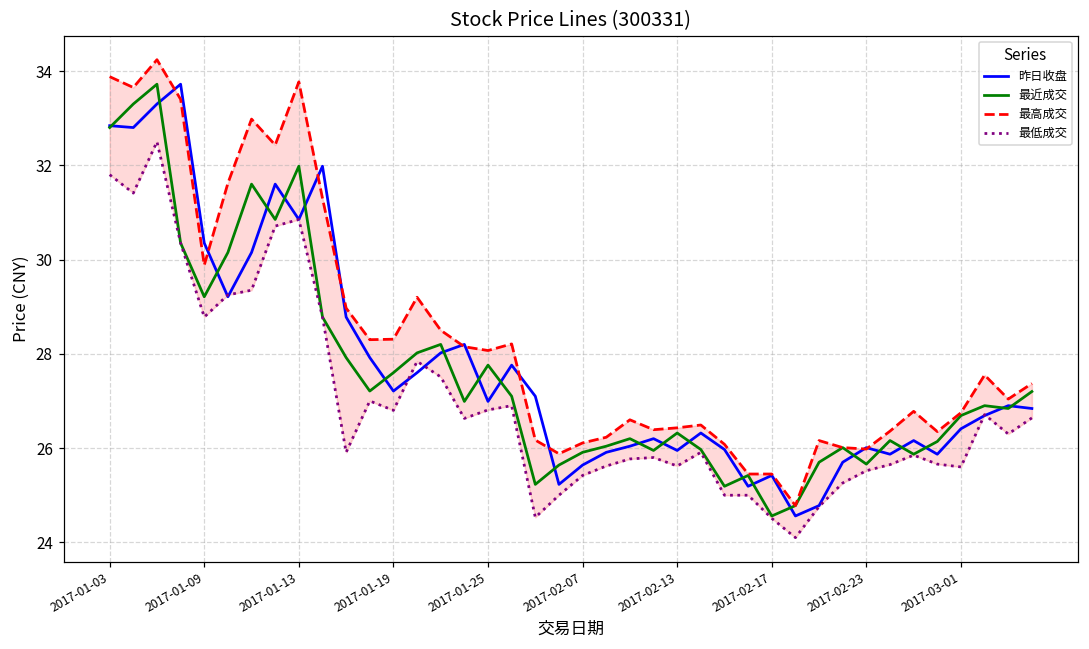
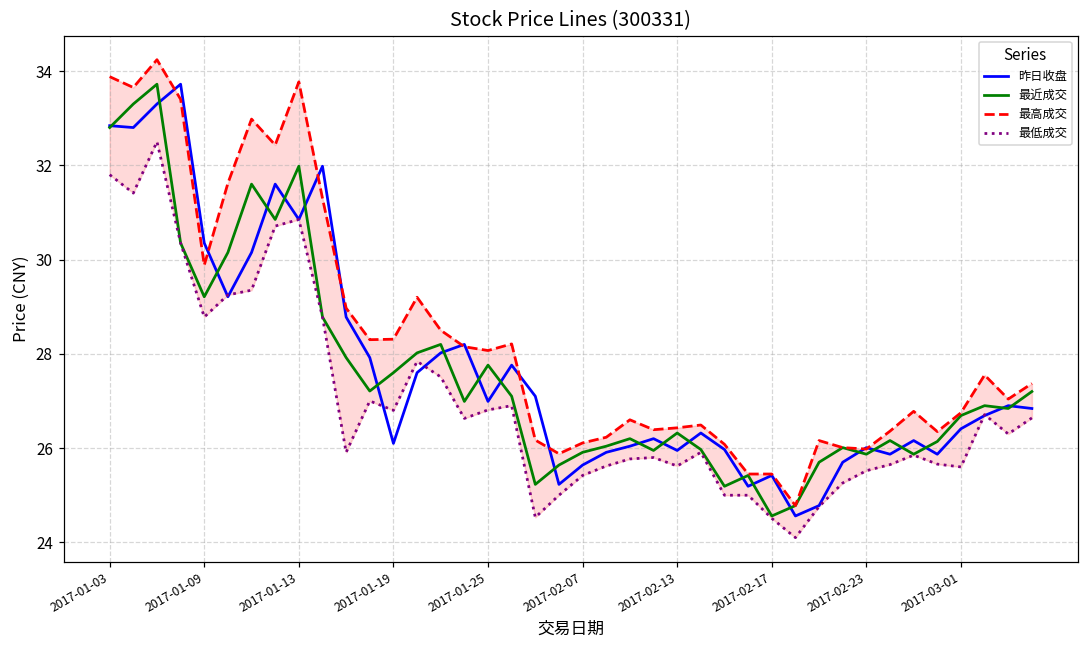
昨日收盘, 2017-01-19: 27.2 -> 26.1
最近成交, 2017-02-23: 25.7 -> 25.9
